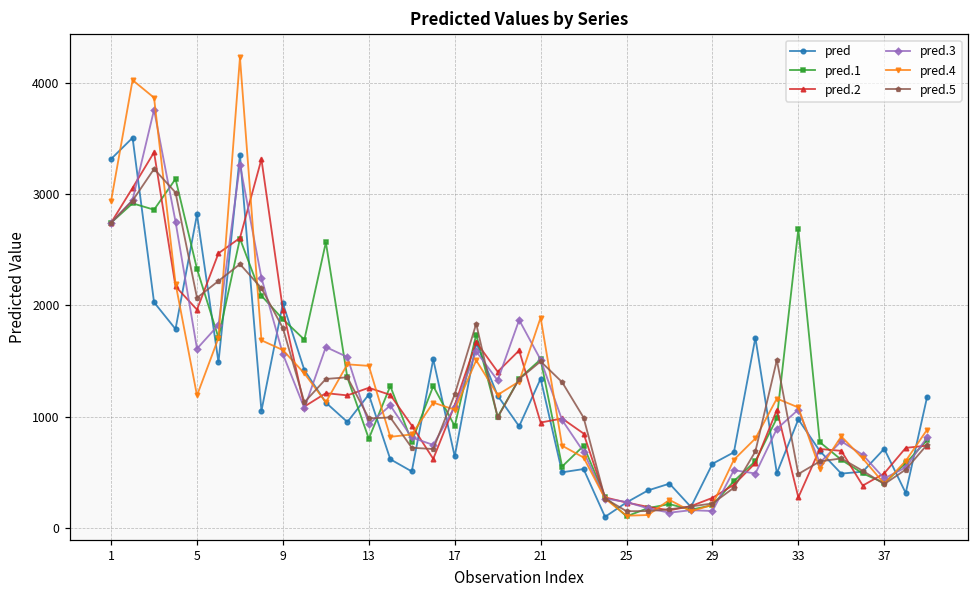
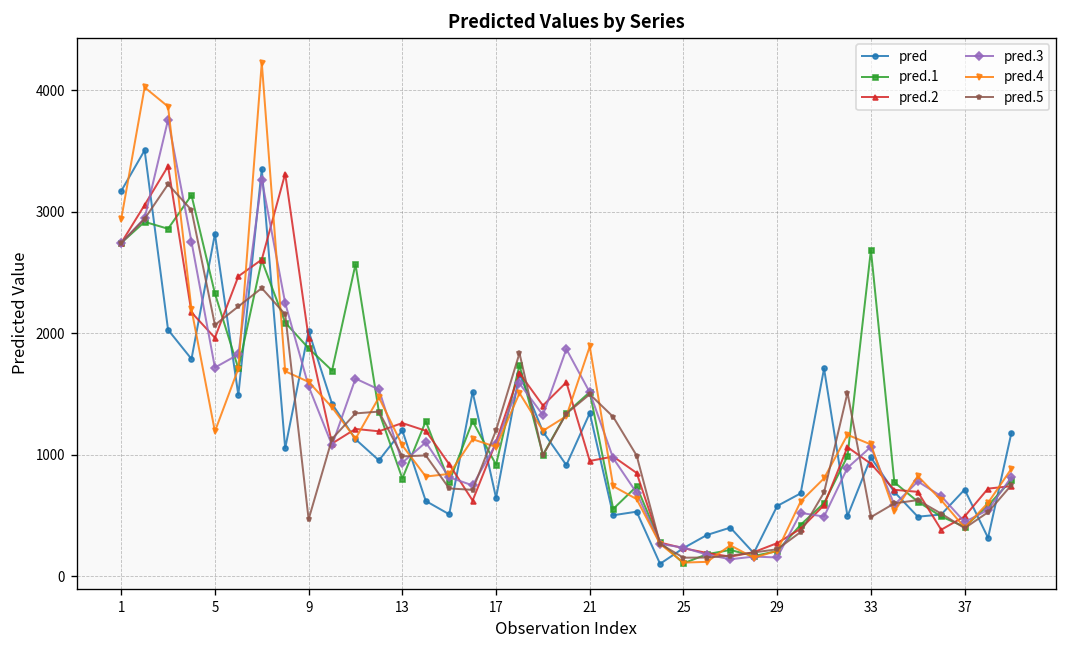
pred, 1: 3320 -> 3170
pred.3, 5: 1610 -> 1720
pred.5, 9: 1800 -> 470
pred.4, 13: 1460 -> 1080
pred.2, 33: 280 -> 930
